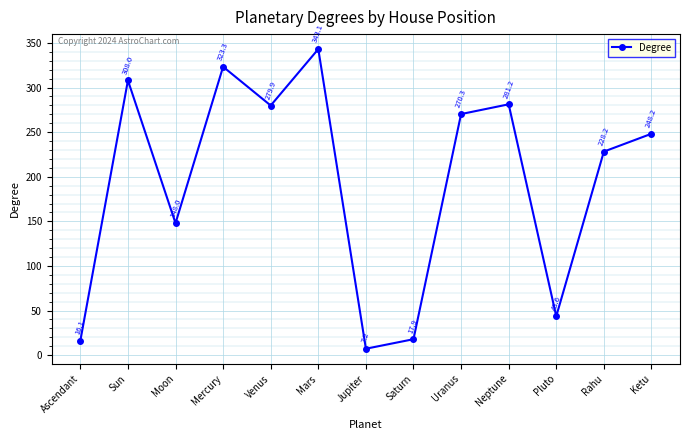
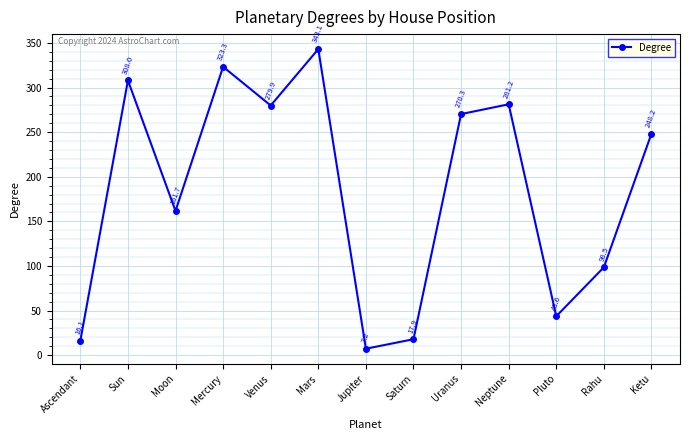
Moon: 148.0 -> 161.7
Rahu: 228.2 -> 98.5
